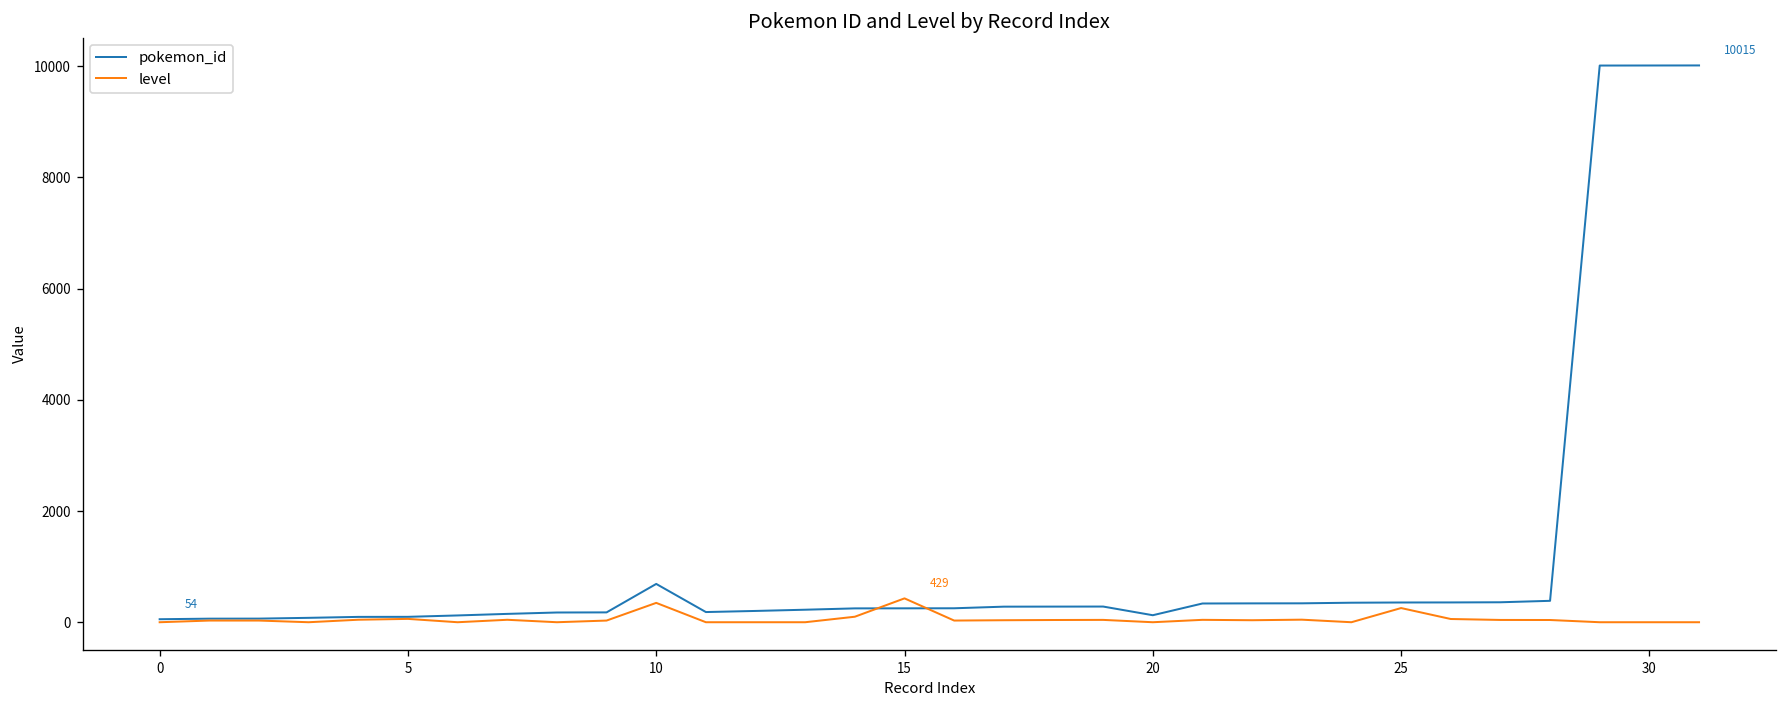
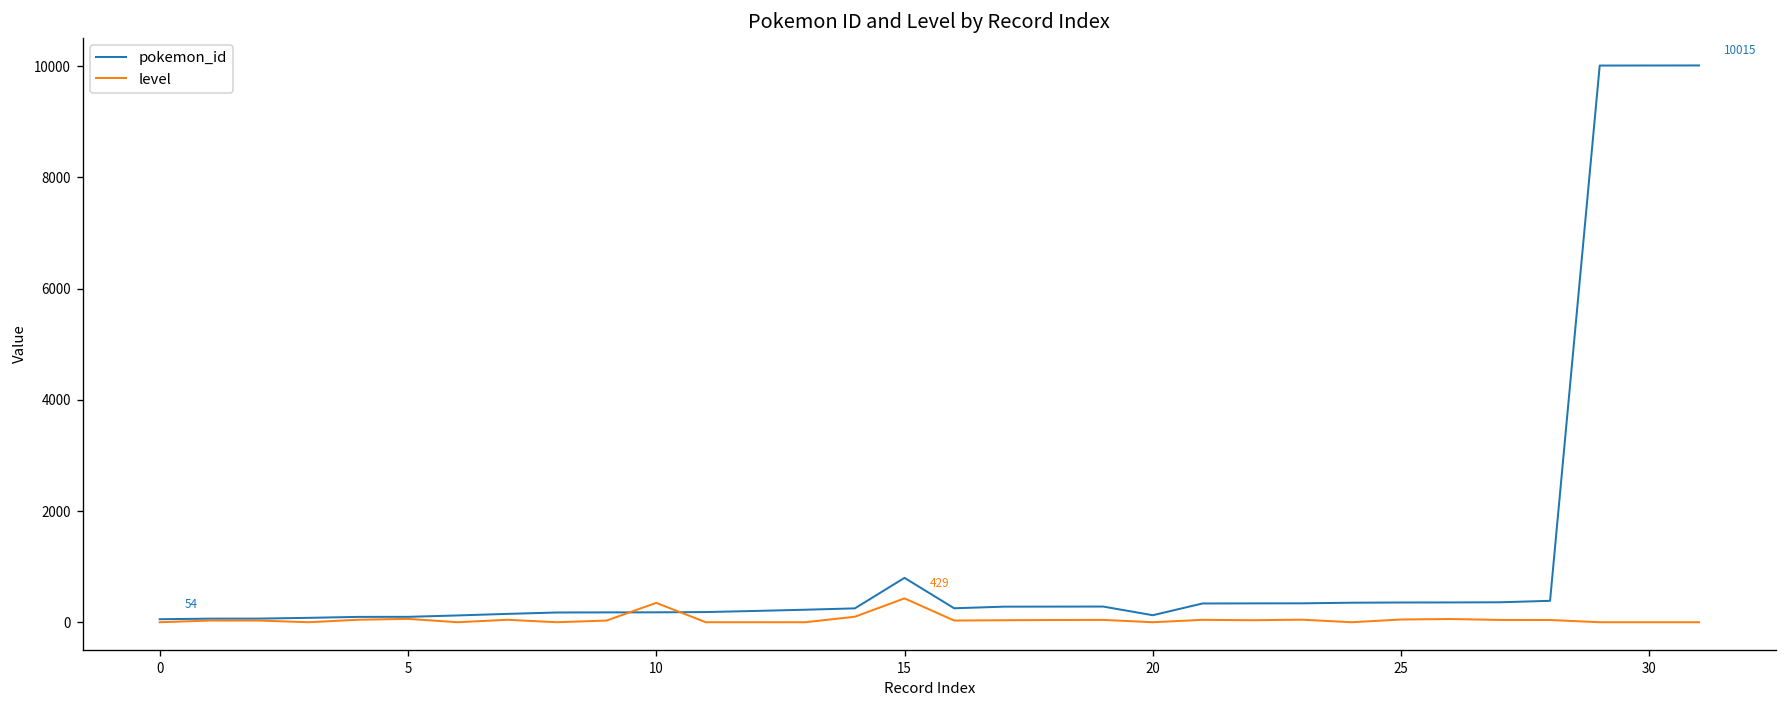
pokemon_id, 10: 700 -> 200
pokemon_id, 15: 300 -> 800
level, 25: 300 -> 0
